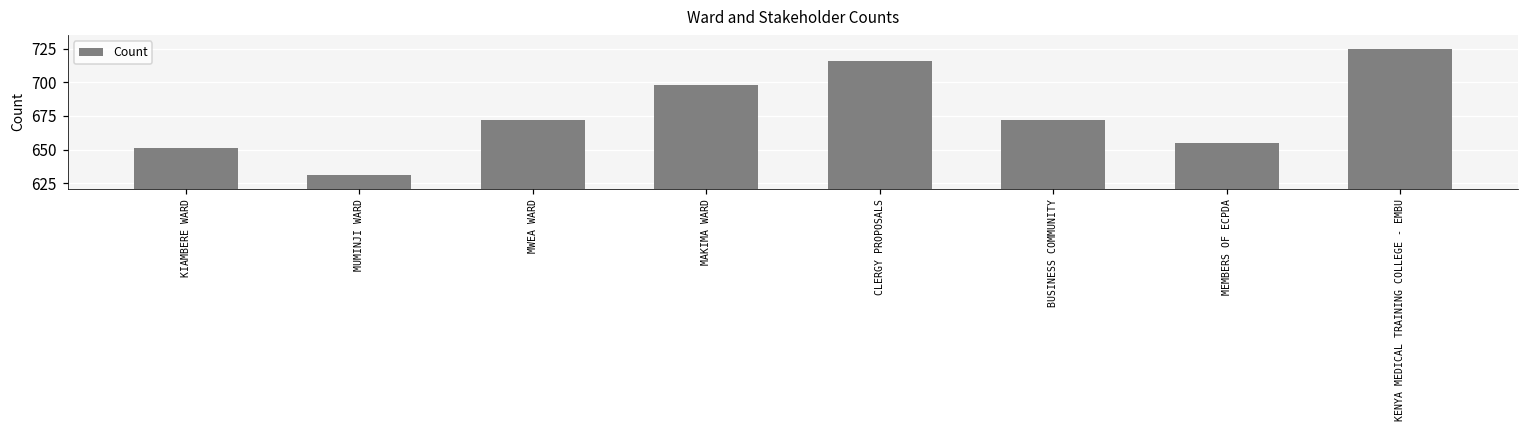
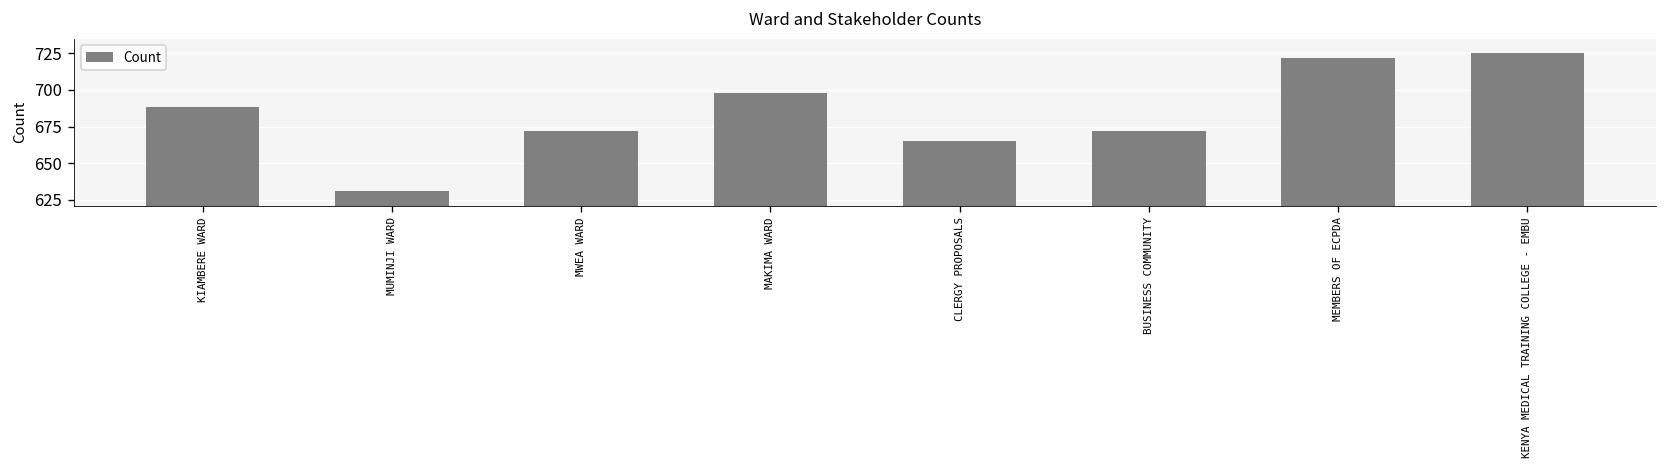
KIAMBERE WARD: 651 -> 688
CLERGY PROPOSALS: 716 -> 665
MEMBERS OF ECPDA: 655 -> 722
